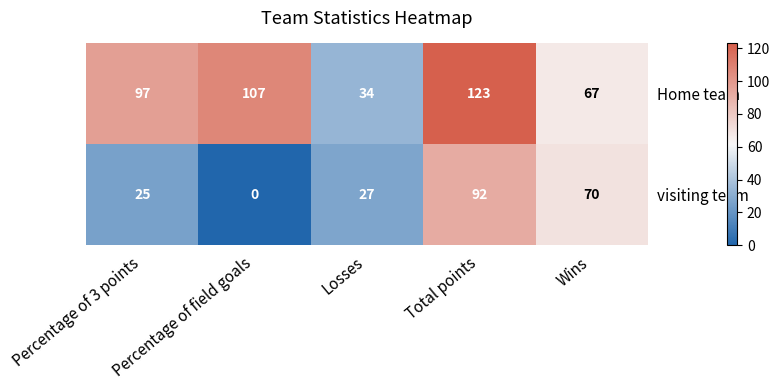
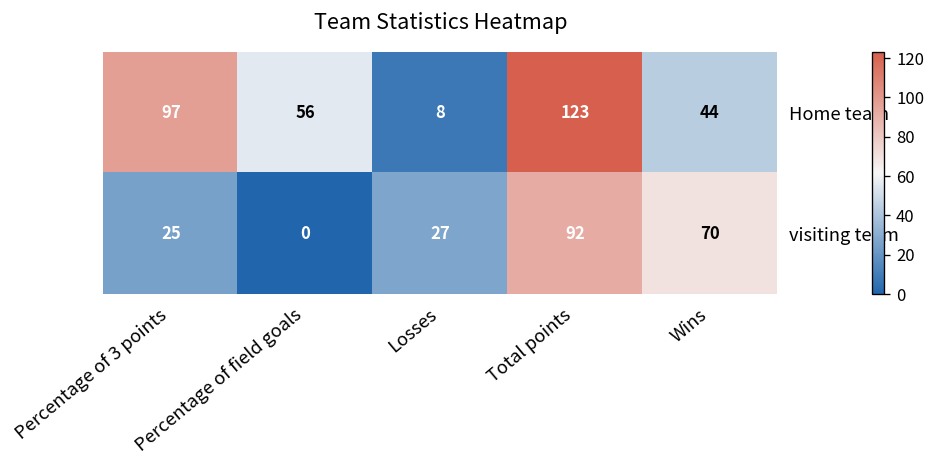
Home team, Percentage of field goals: 107 -> 56
Home team, Losses: 34 -> 8
Home team, Wins: 67 -> 44
